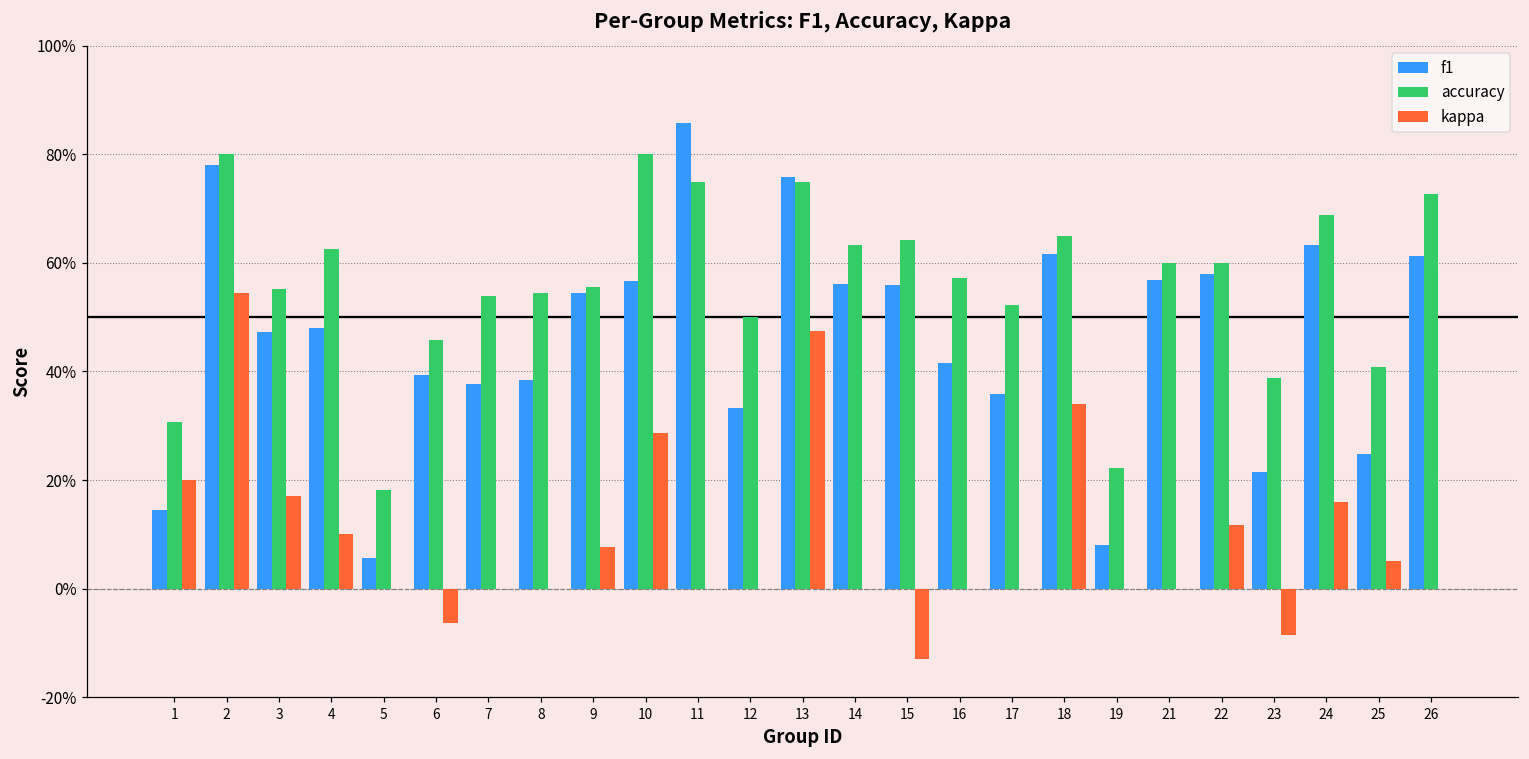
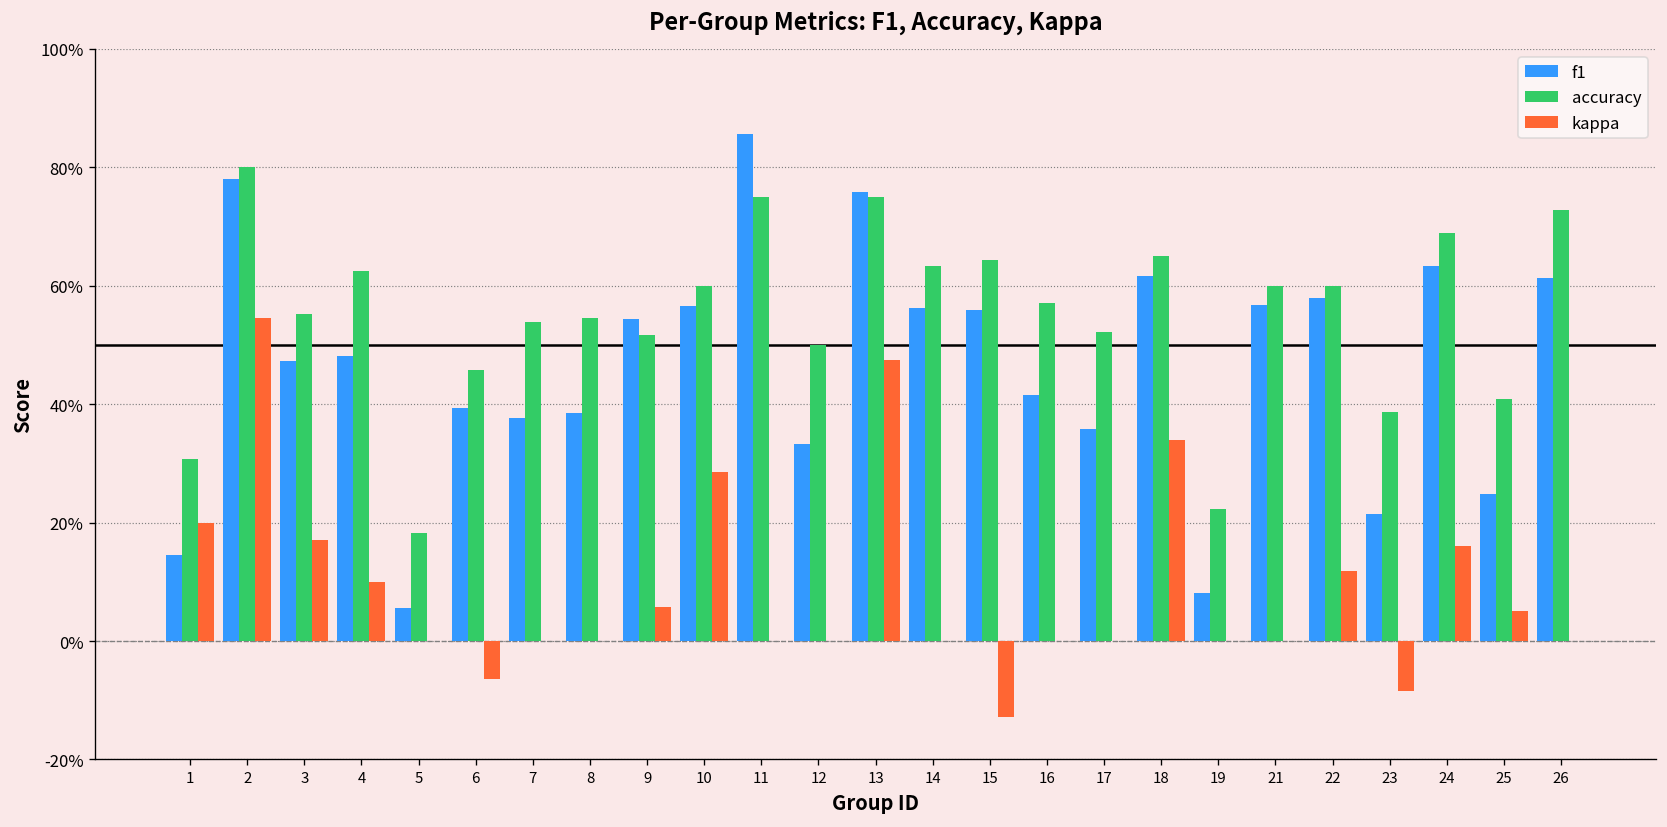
accuracy, 9: 56% -> 52%
kappa, 9: 8% -> 6%
accuracy, 10: 80% -> 60%
